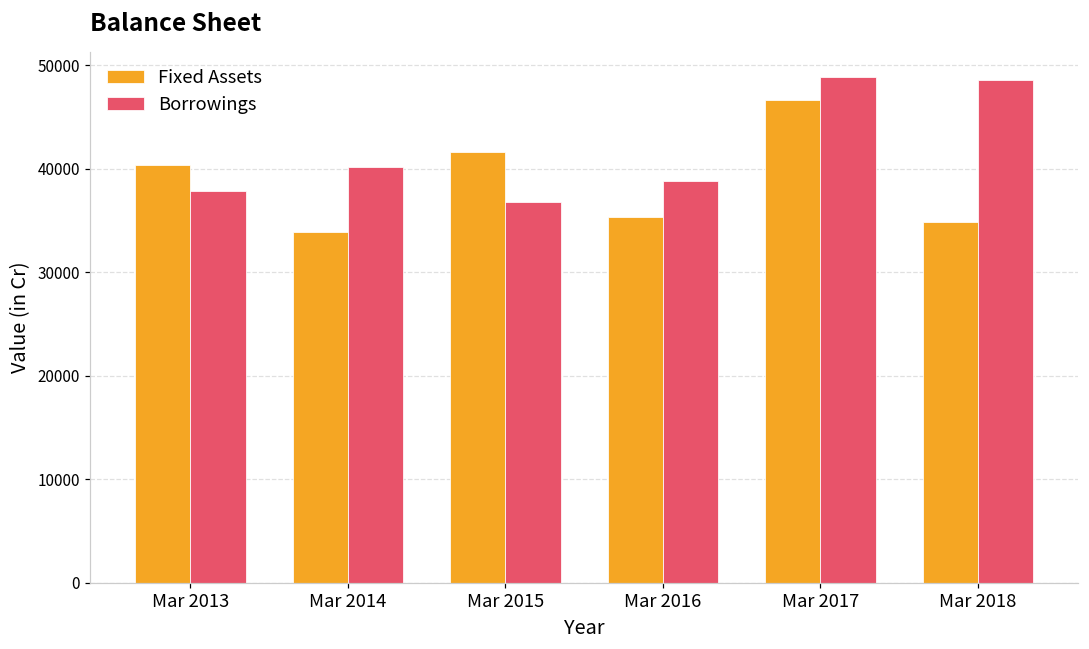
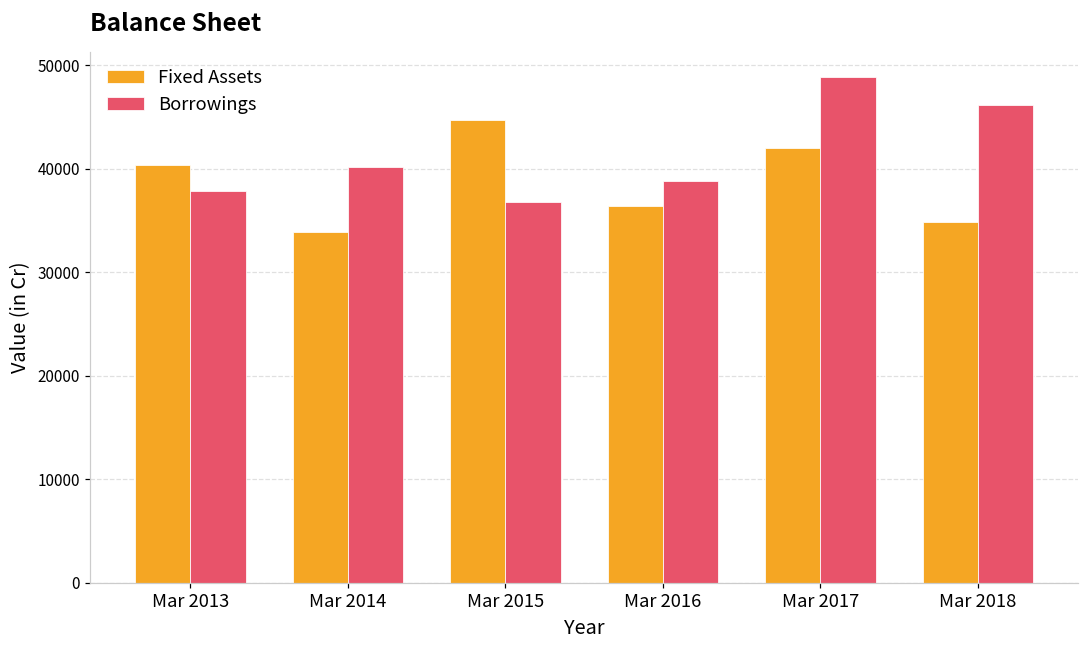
Fixed Assets, Mar 2015: 42000 -> 45000
Fixed Assets, Mar 2016: 35000 -> 36000
Fixed Assets, Mar 2017: 47000 -> 42000
Borrowings, Mar 2018: 49000 -> 46000
